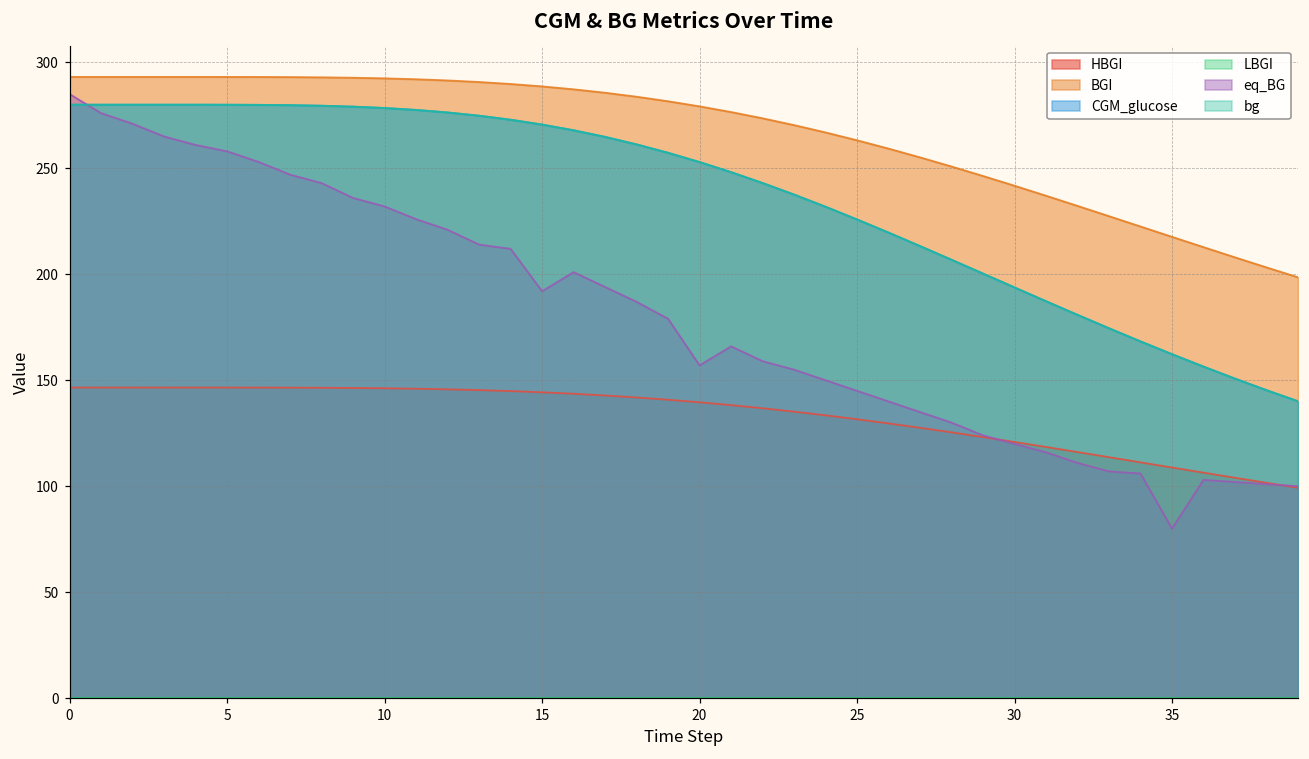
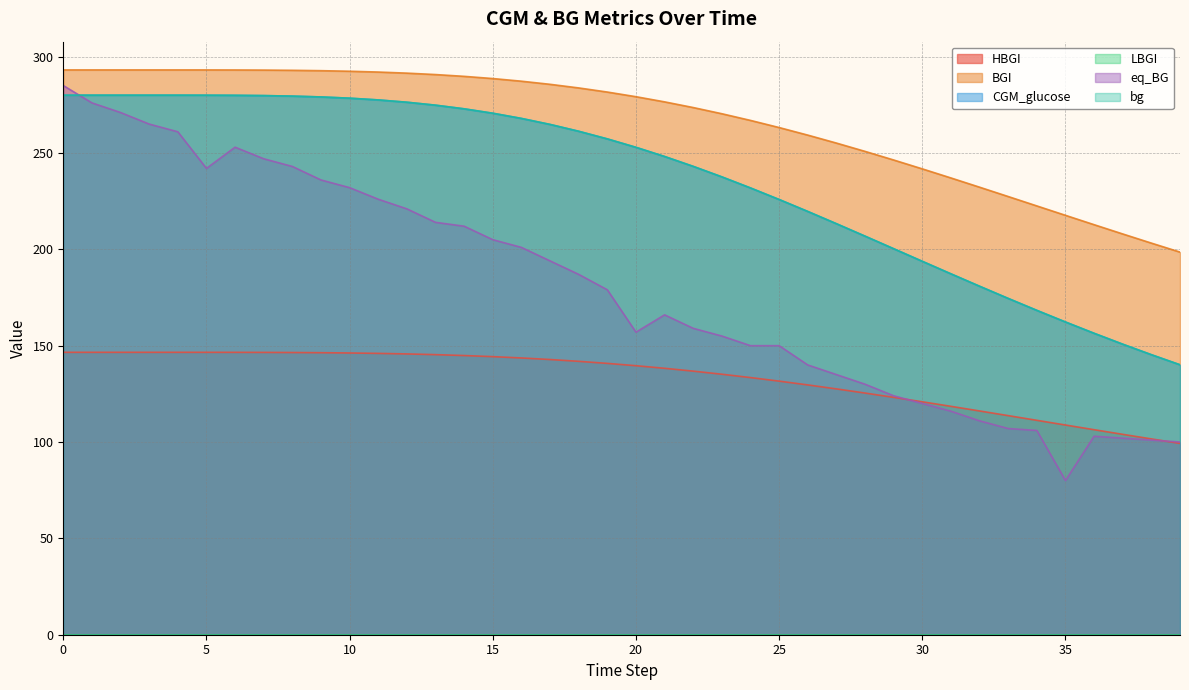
eq_BG, 5: 258 -> 242
eq_BG, 15: 192 -> 205
eq_BG, 25: 145 -> 150
